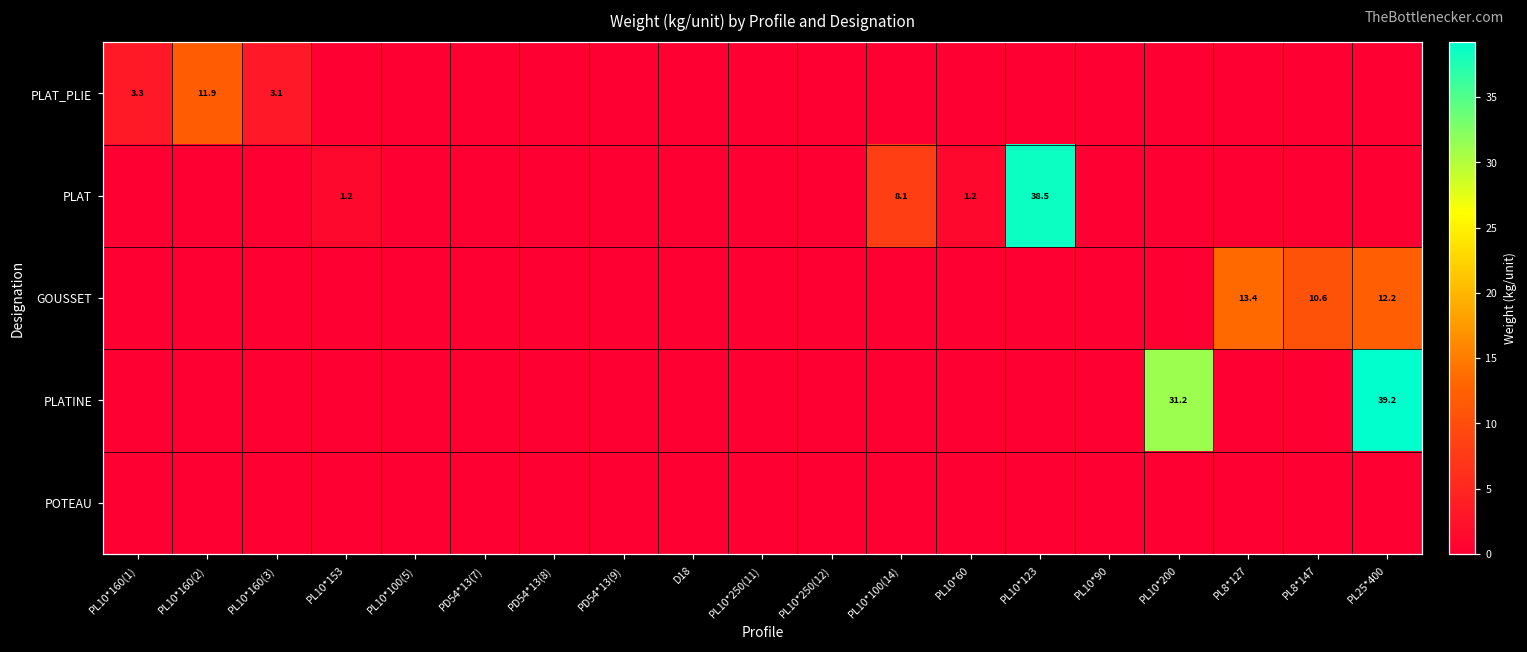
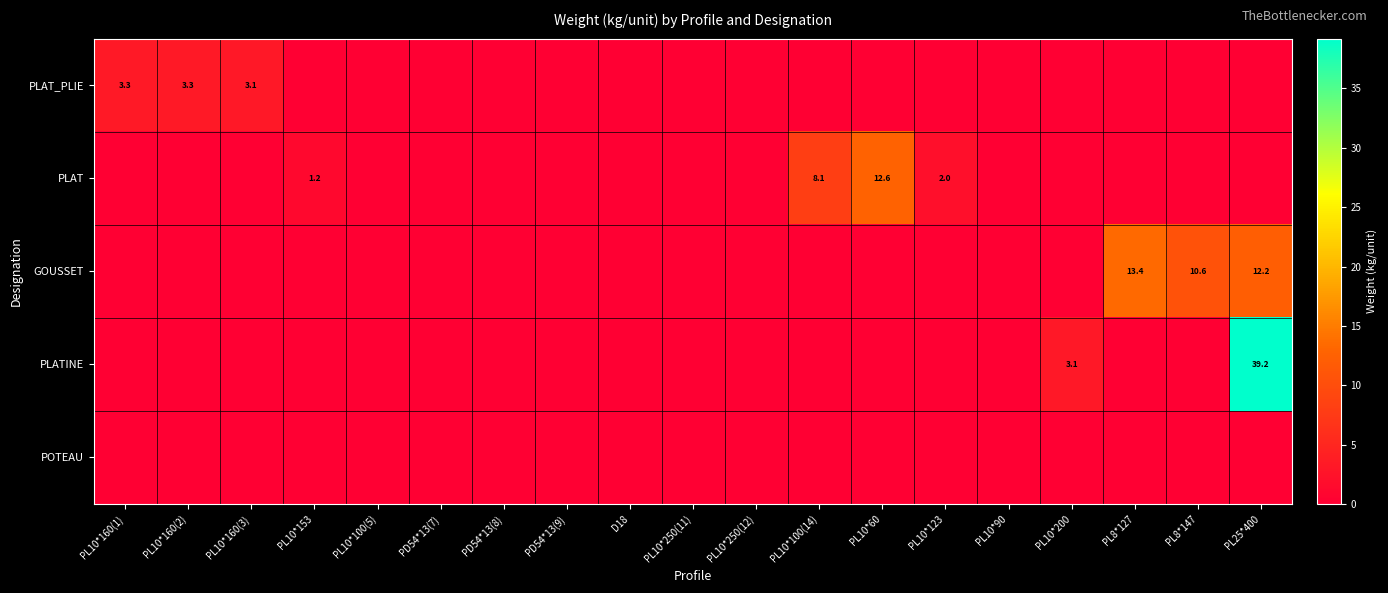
PLAT_PLIE, PL10*160(2): 11.9 -> 3.3
PLAT, PL10*60: 1.2 -> 12.6
PLAT, PL10*123: 38.5 -> 2.0
PLATINE, PL10*200: 31.2 -> 3.1
